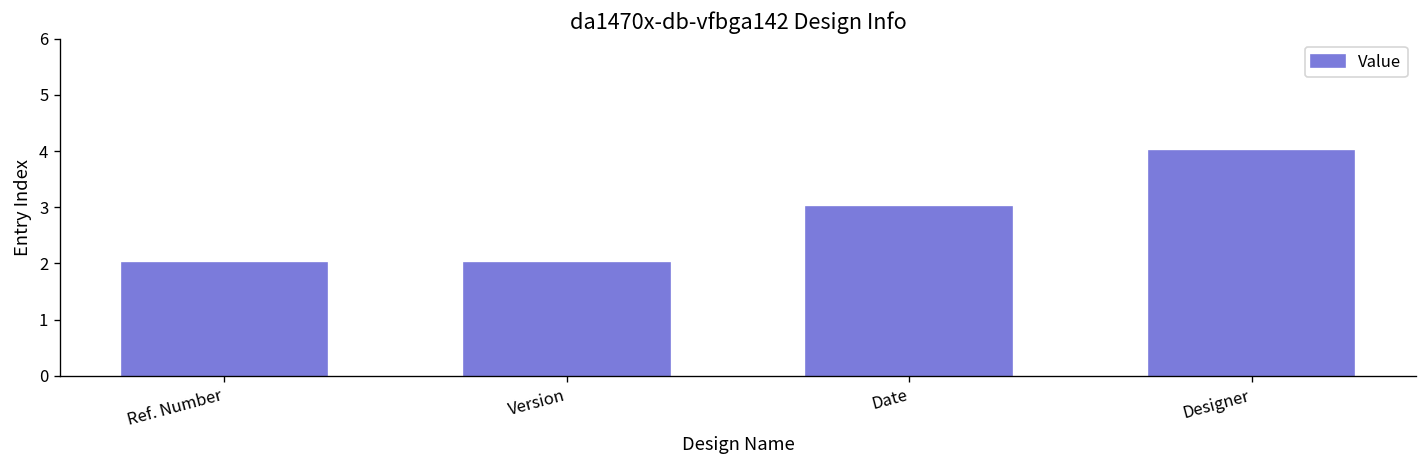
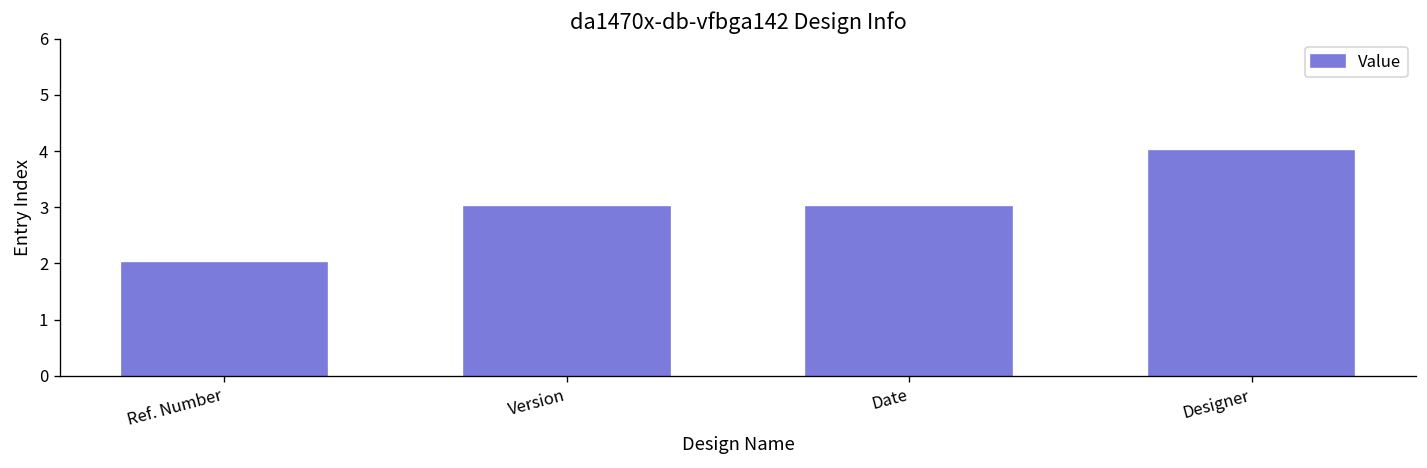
Version: 2 -> 3
